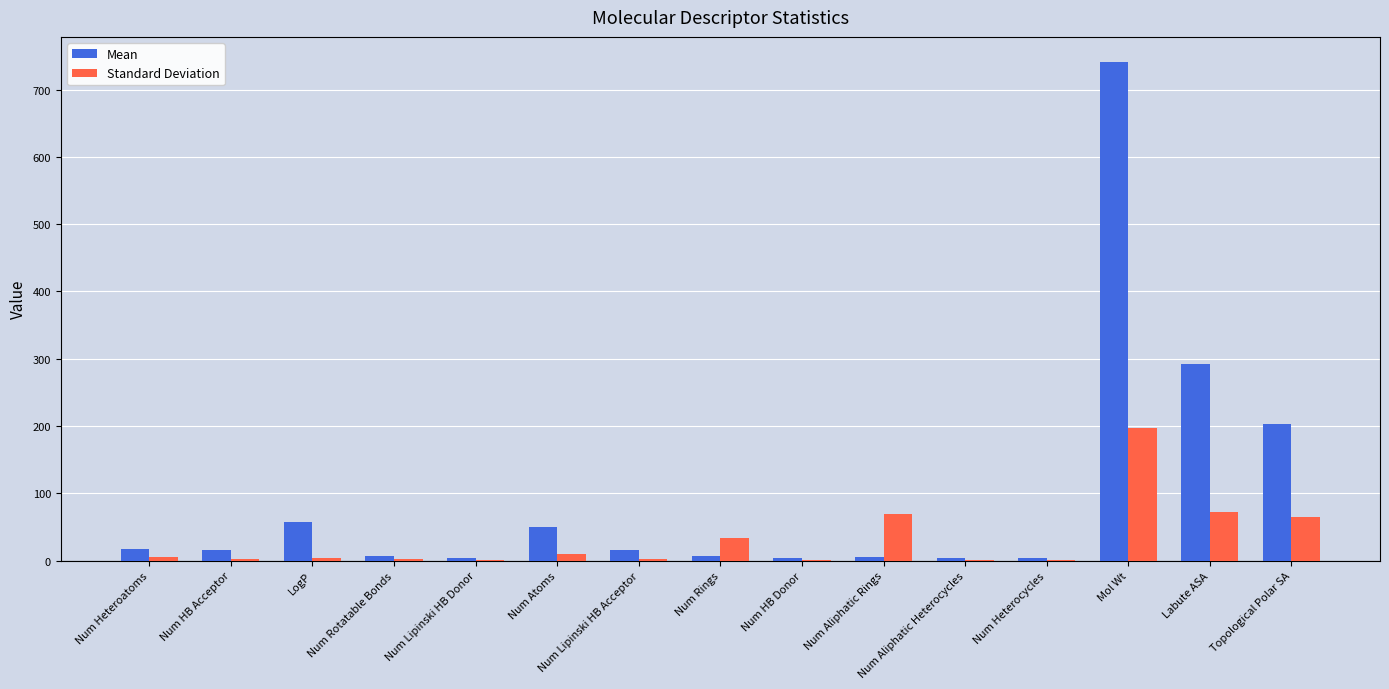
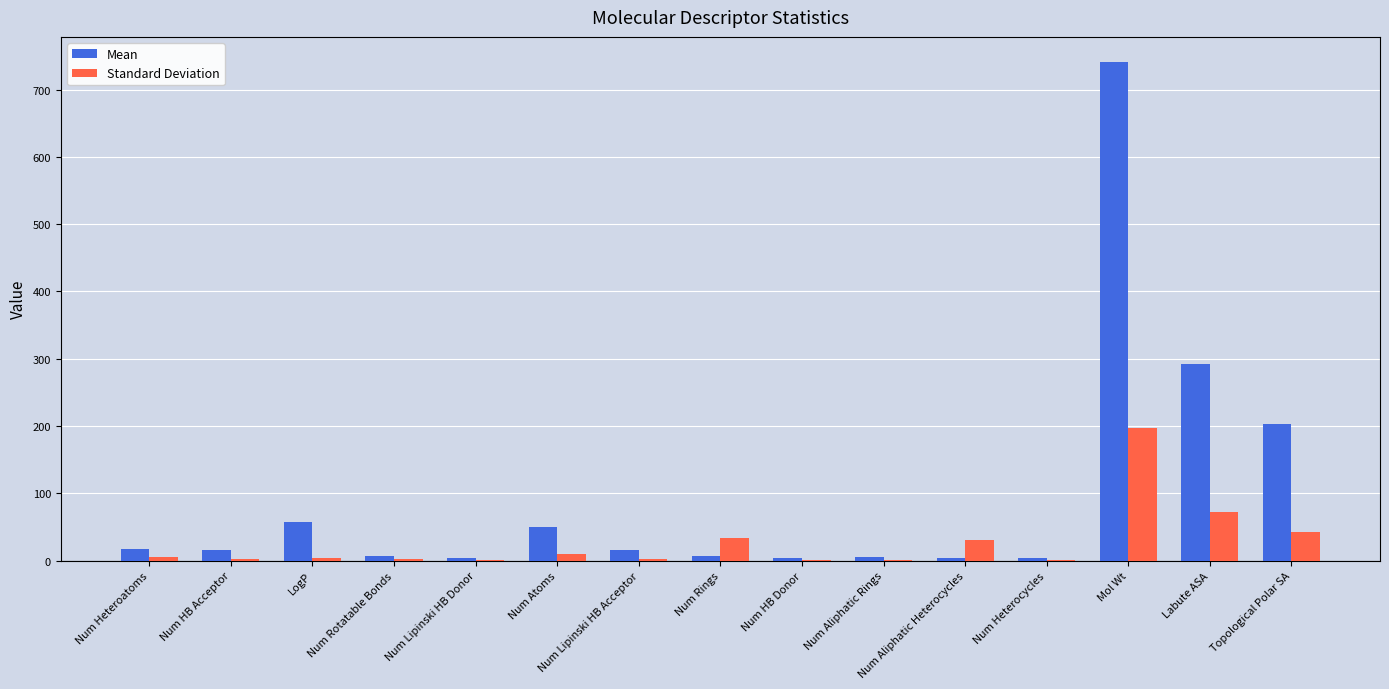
Standard Deviation, Num Aliphatic Rings: 70 -> 0
Standard Deviation, Num Aliphatic Heterocycles: 0 -> 30
Standard Deviation, Topological Polar SA: 70 -> 40
